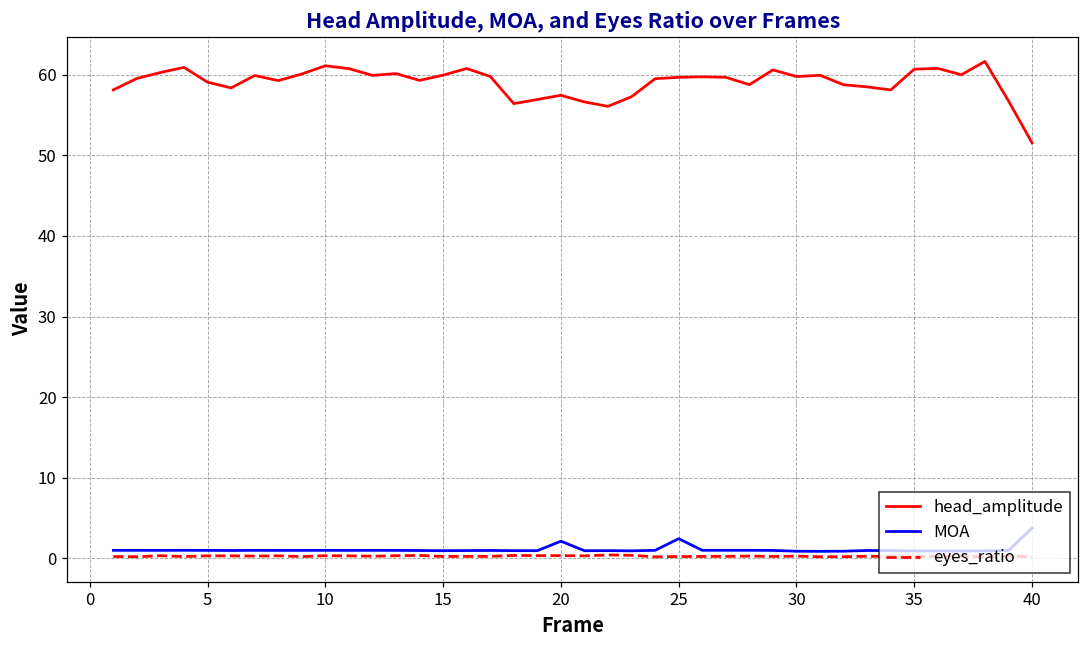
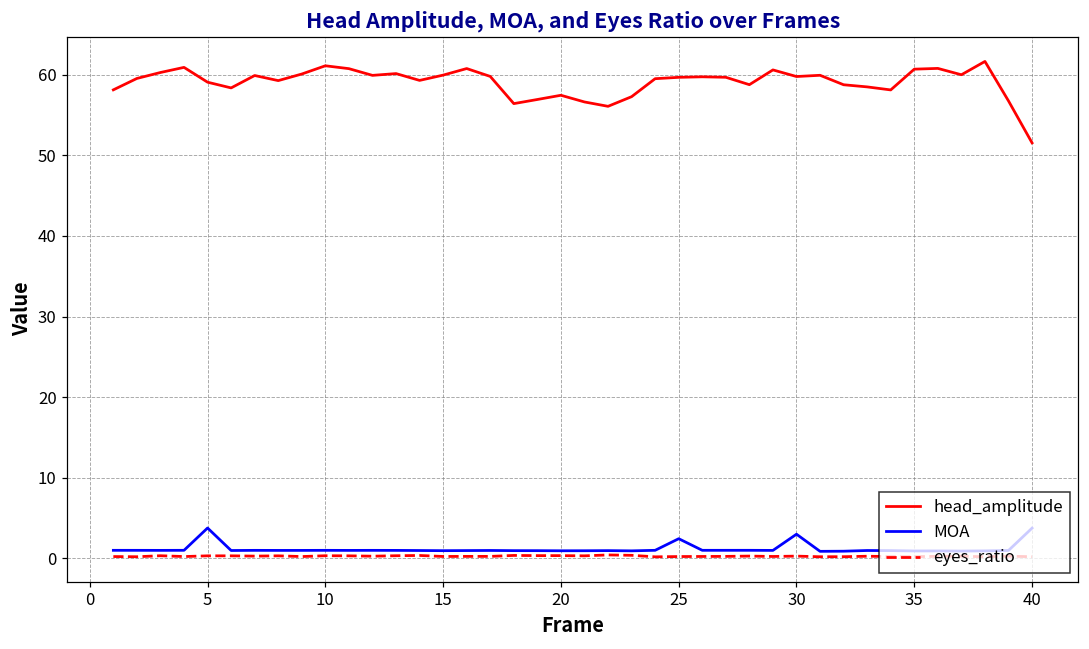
MOA, 5: 1 -> 4
MOA, 20: 2 -> 1
MOA, 30: 1 -> 3
